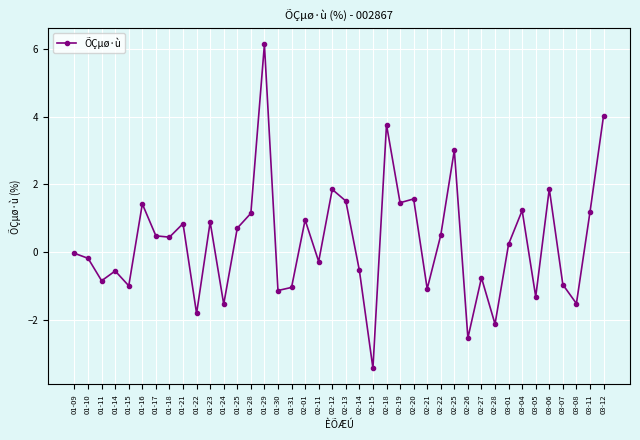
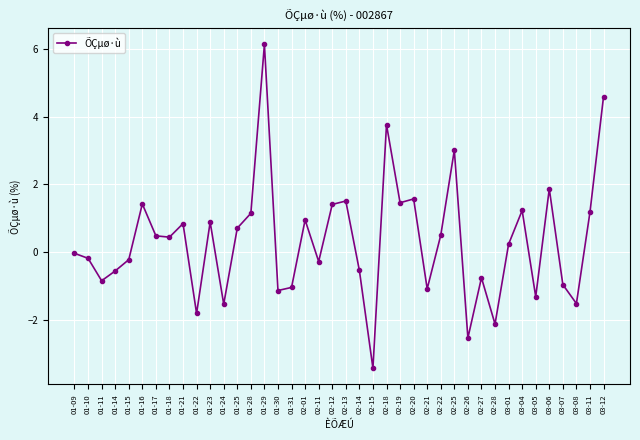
01-15: -1.0 -> -0.2
02-12: 1.9 -> 1.4
03-12: 4.0 -> 4.6
